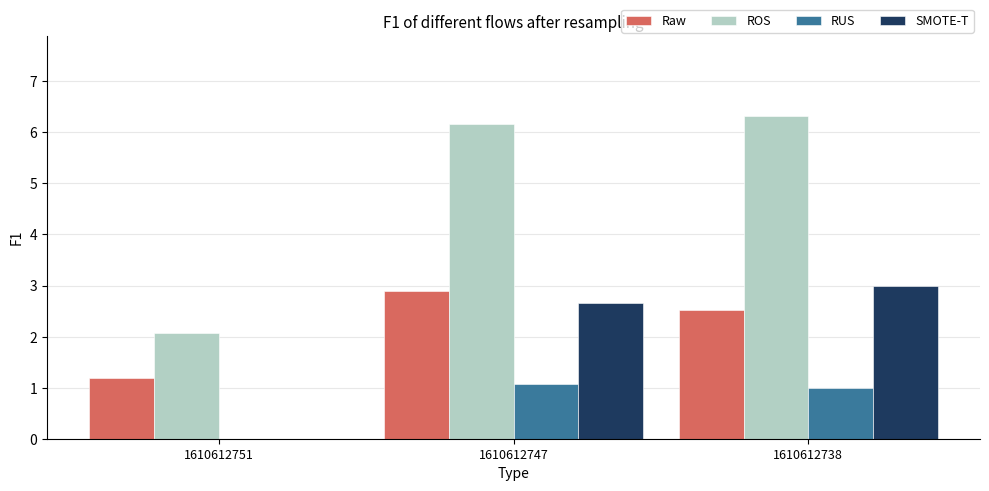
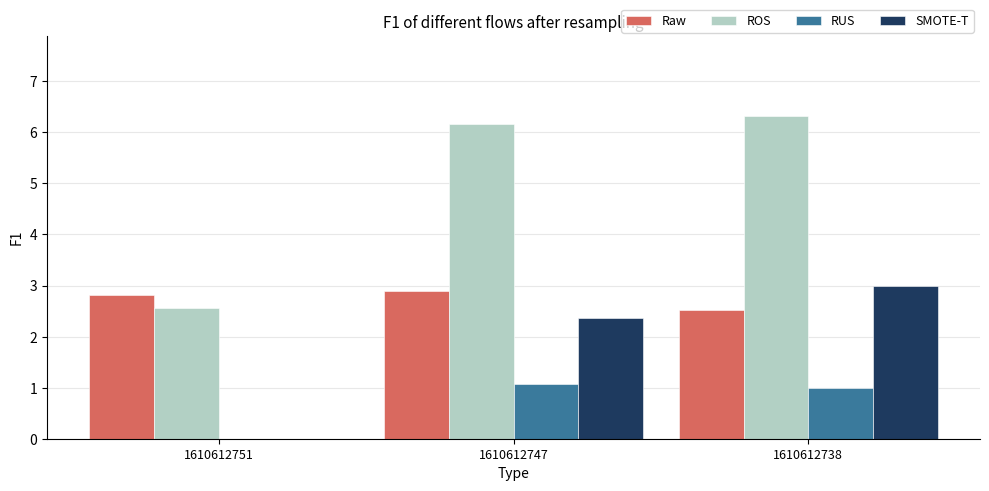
Raw, 1610612751: 1.2 -> 2.8
ROS, 1610612751: 2.1 -> 2.6
SMOTE-T, 1610612747: 2.7 -> 2.4
